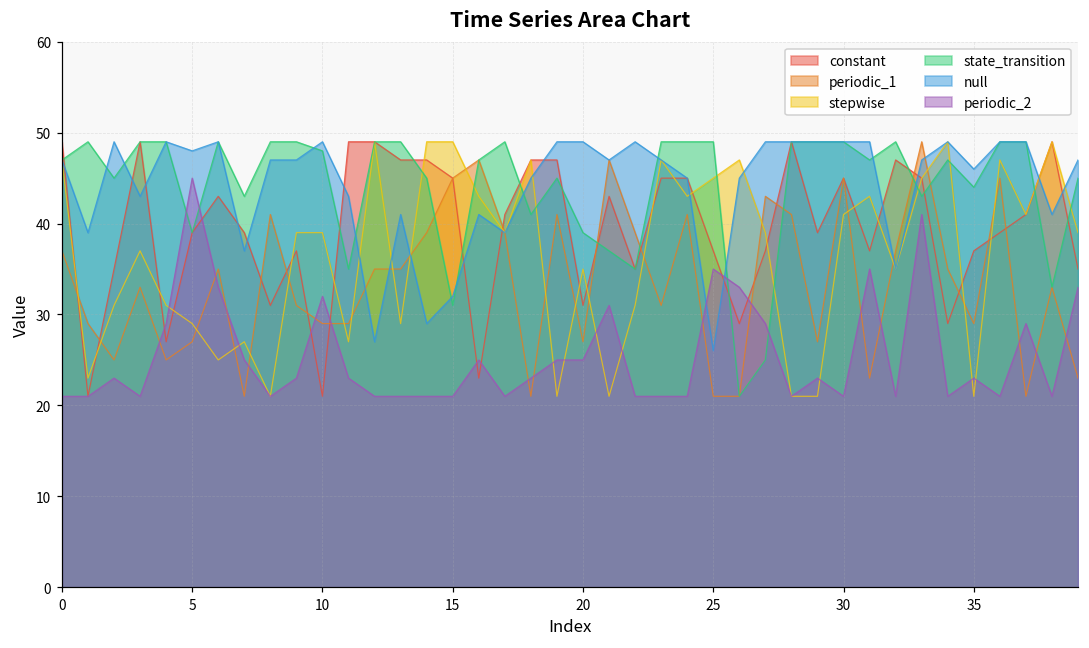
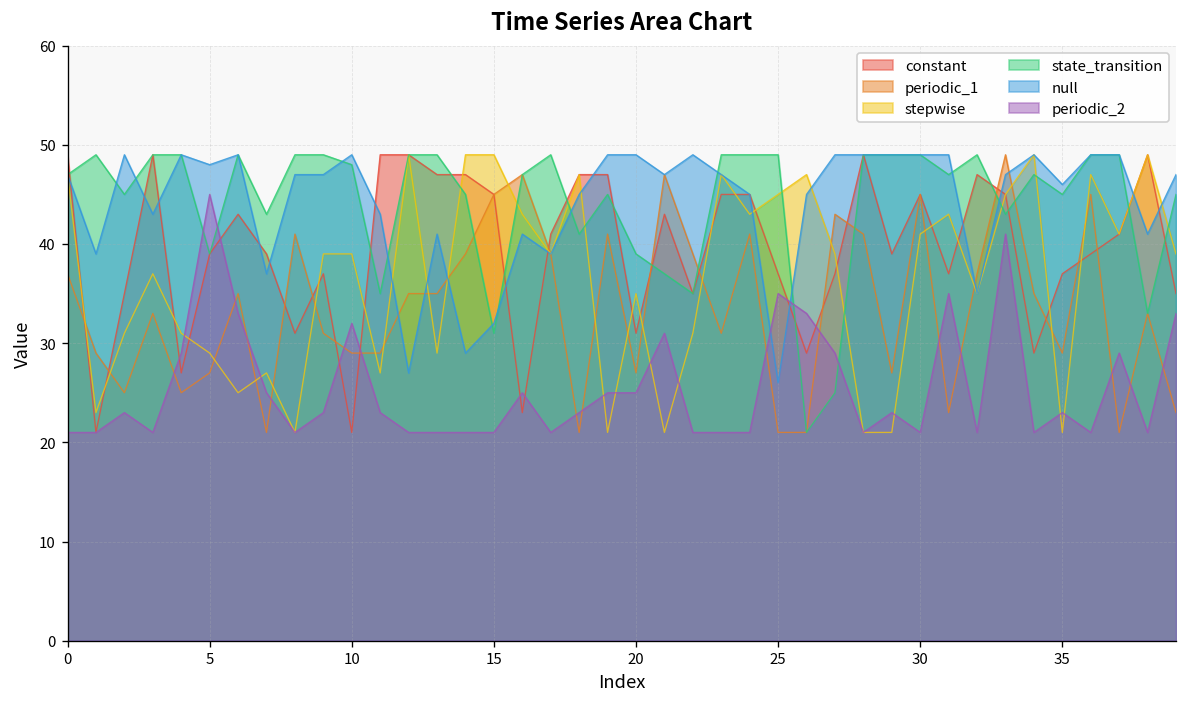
state_transition, 35: 44 -> 45
